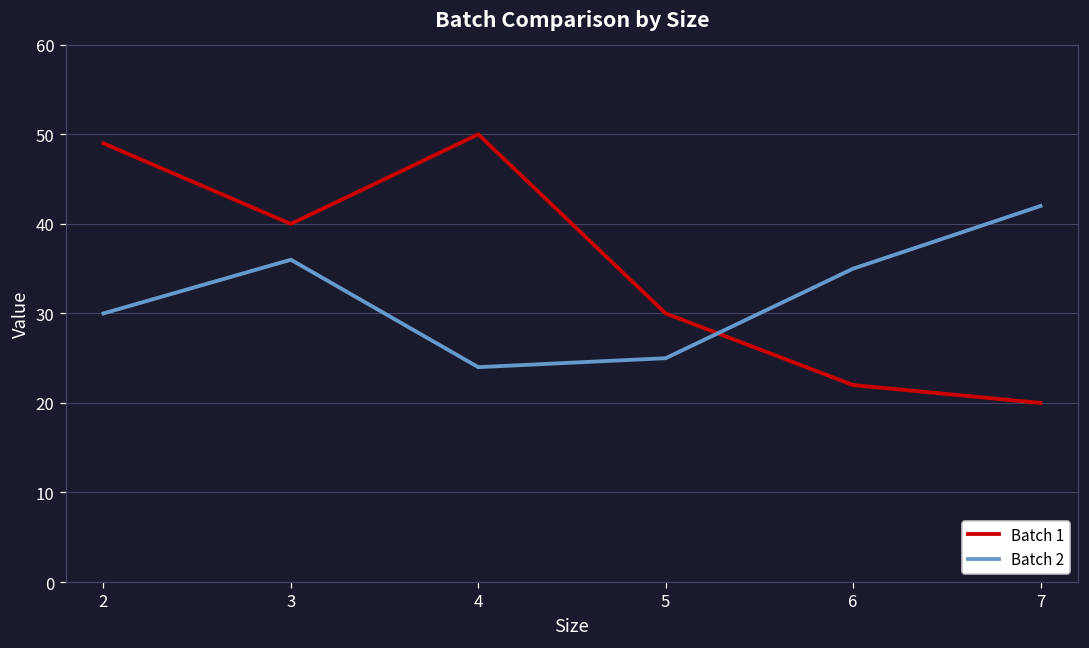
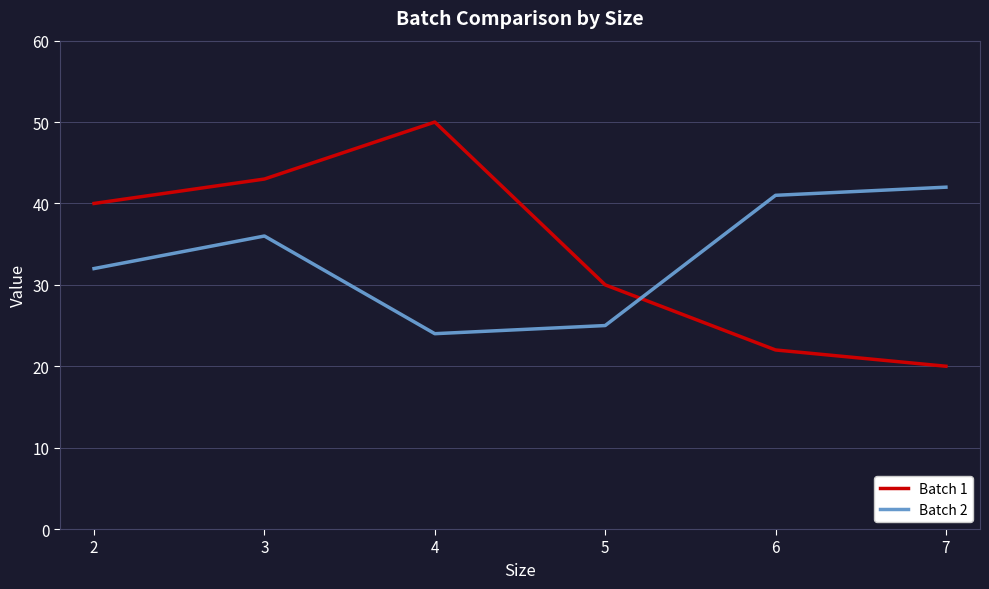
Batch 1, 2: 49 -> 40
Batch 2, 2: 30 -> 32
Batch 1, 3: 40 -> 43
Batch 2, 6: 35 -> 41
